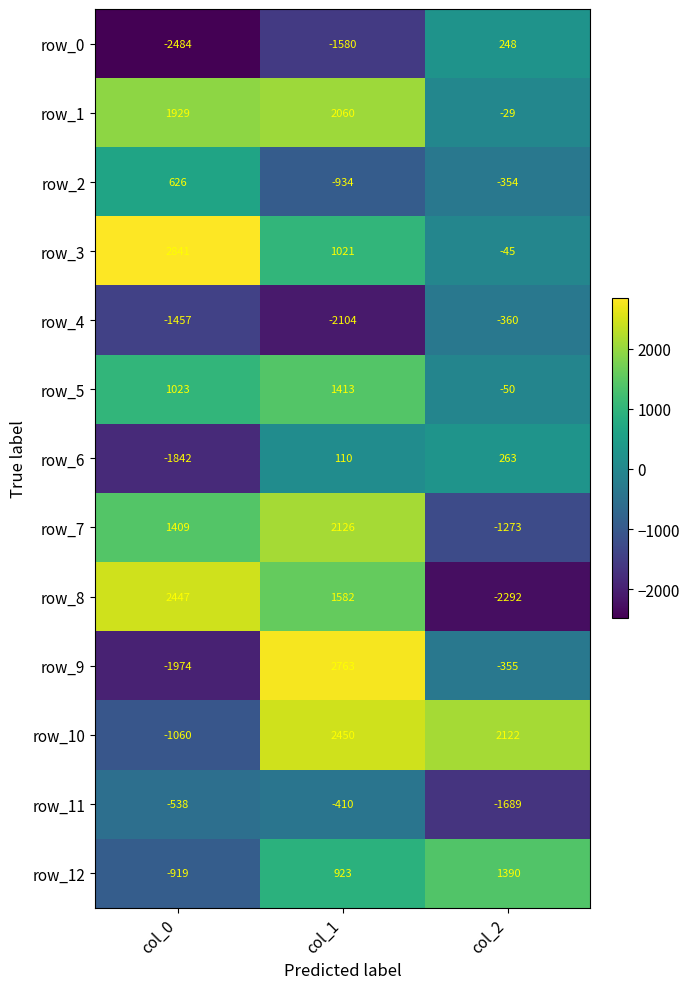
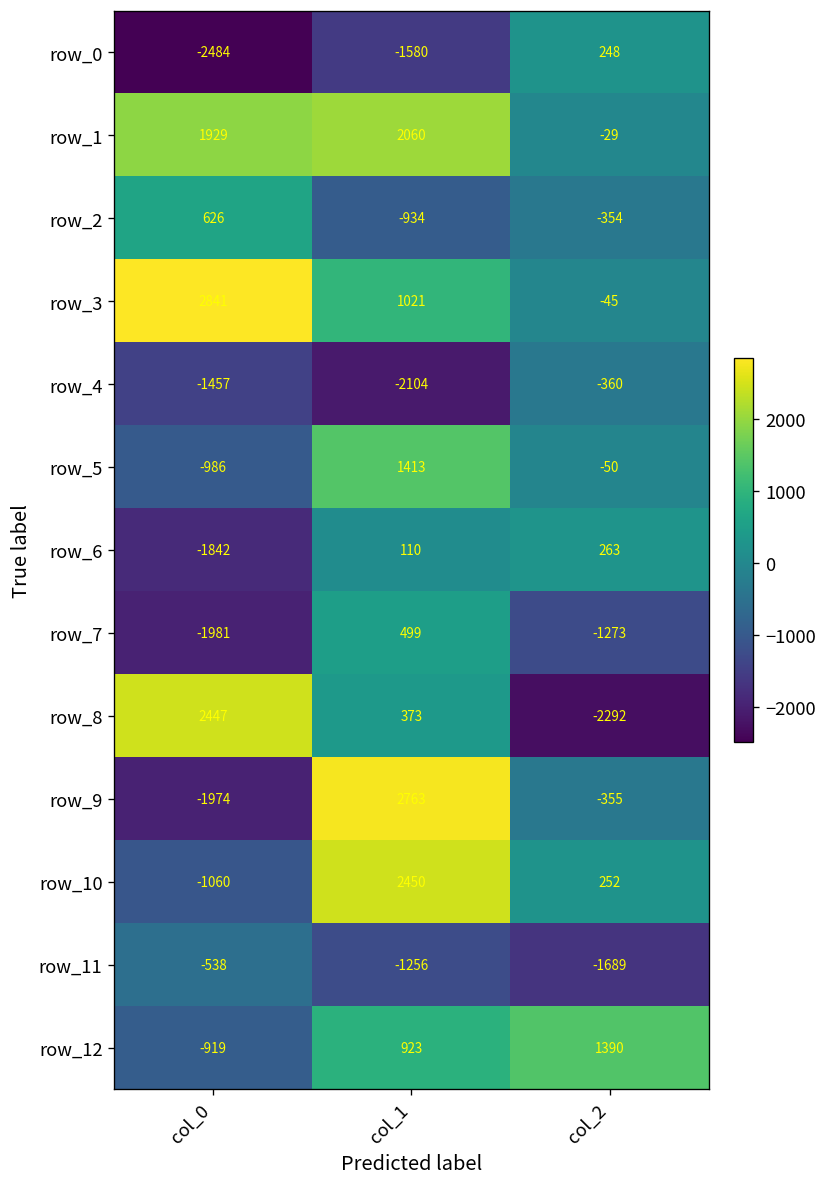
row_5, col_0: 1023 -> -986
row_7, col_0: 1409 -> -1981
row_7, col_1: 2126 -> 499
row_8, col_1: 1582 -> 373
row_10, col_2: 2122 -> 252
row_11, col_1: -410 -> -1256
